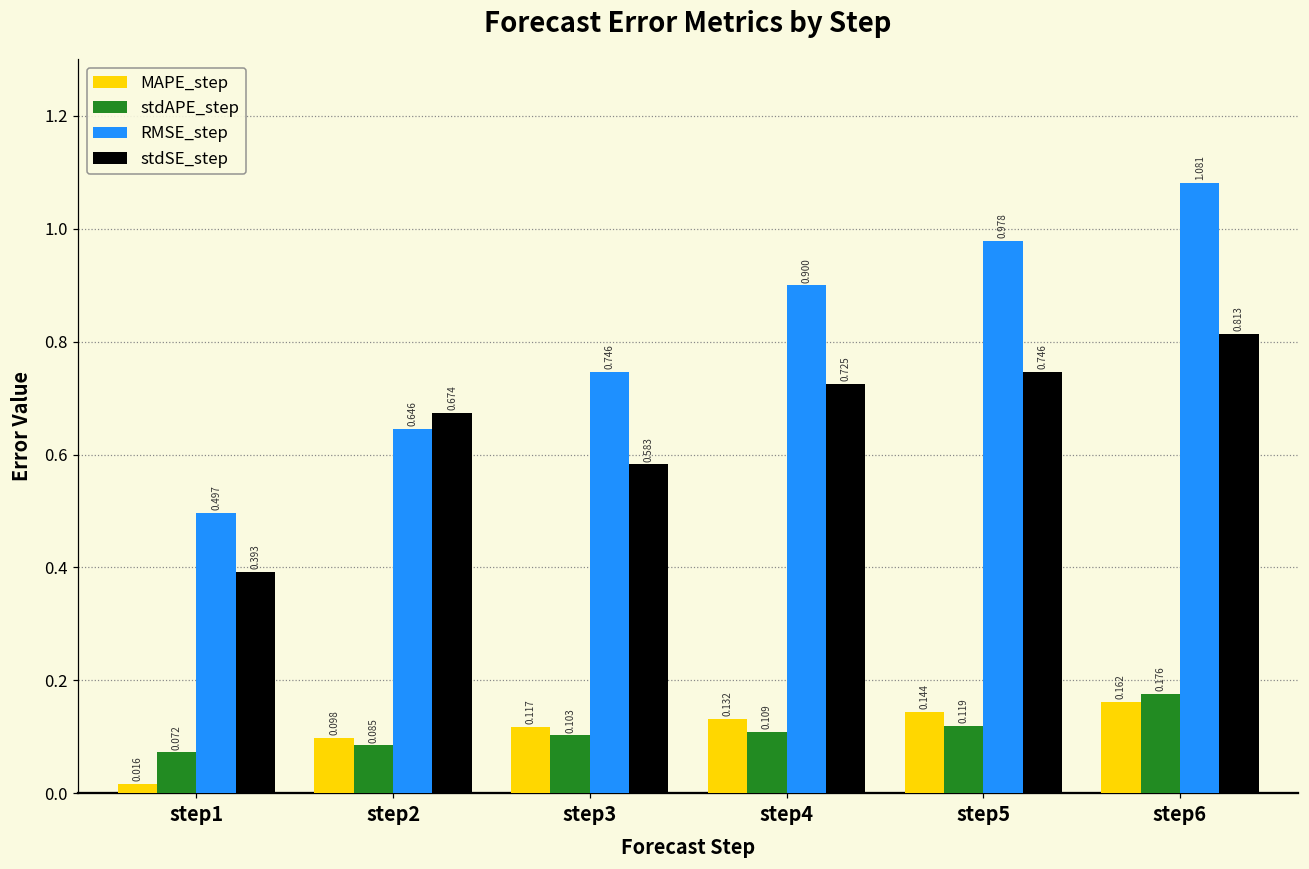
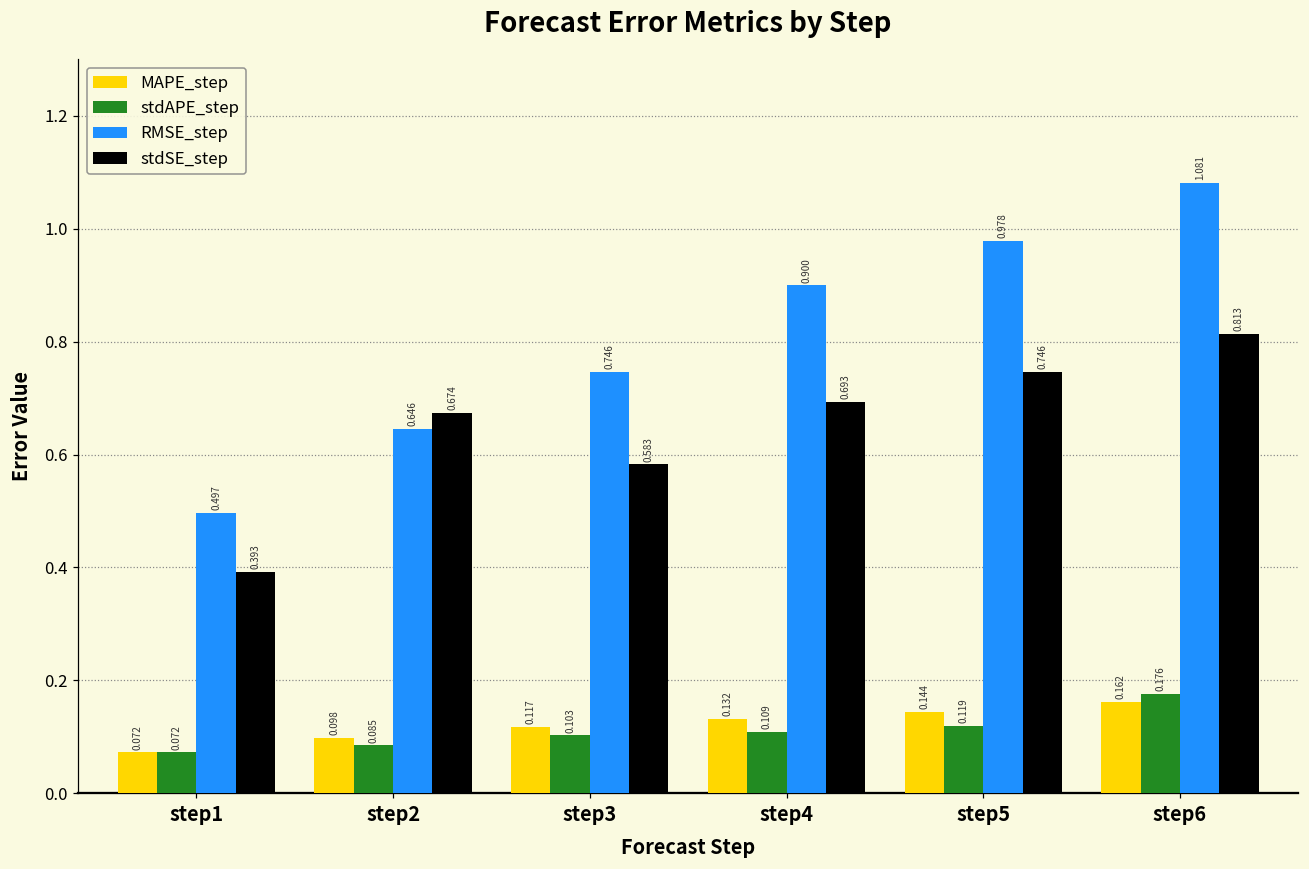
MAPE_step, step1: 0.016 -> 0.072
stdSE_step, step4: 0.725 -> 0.693
